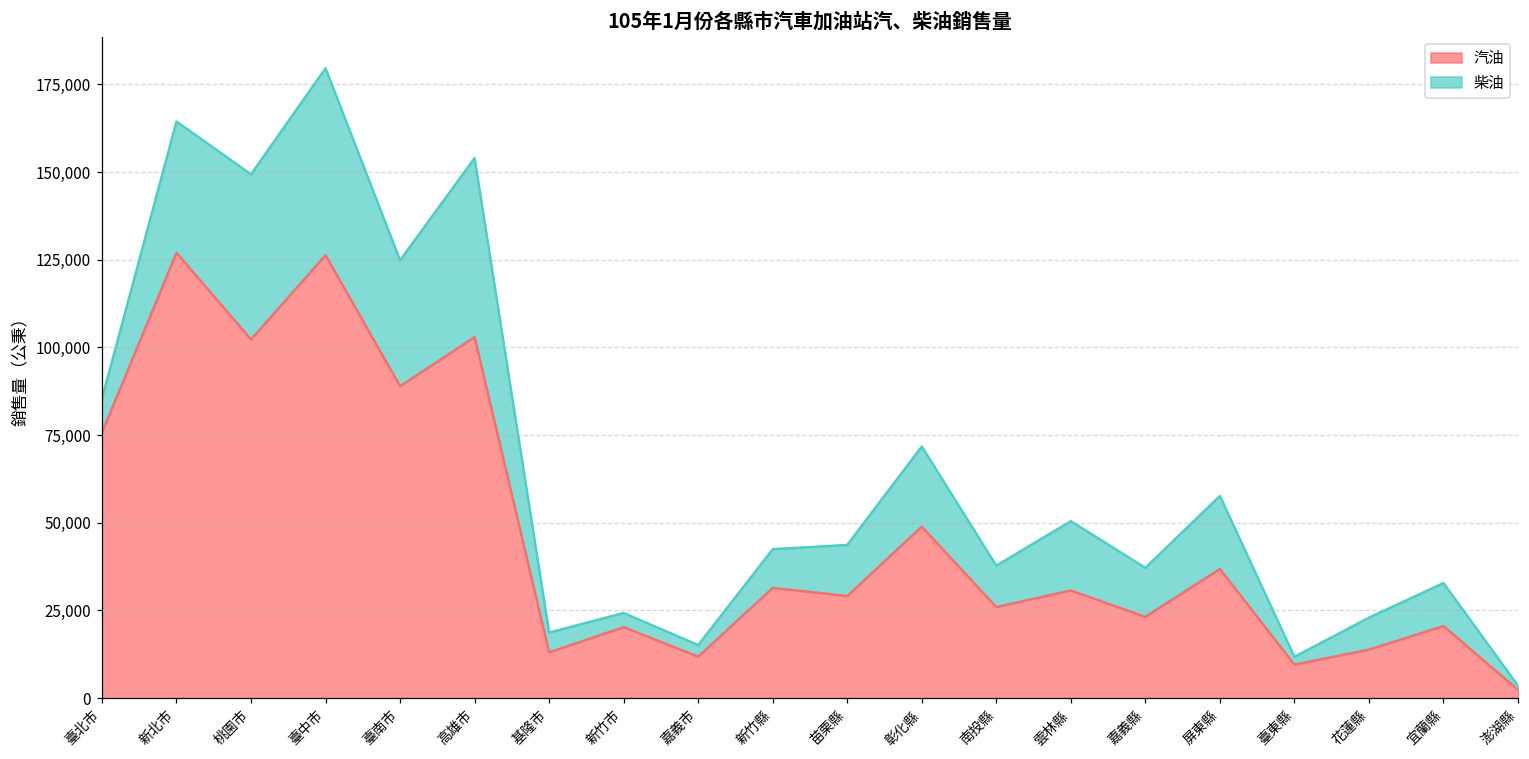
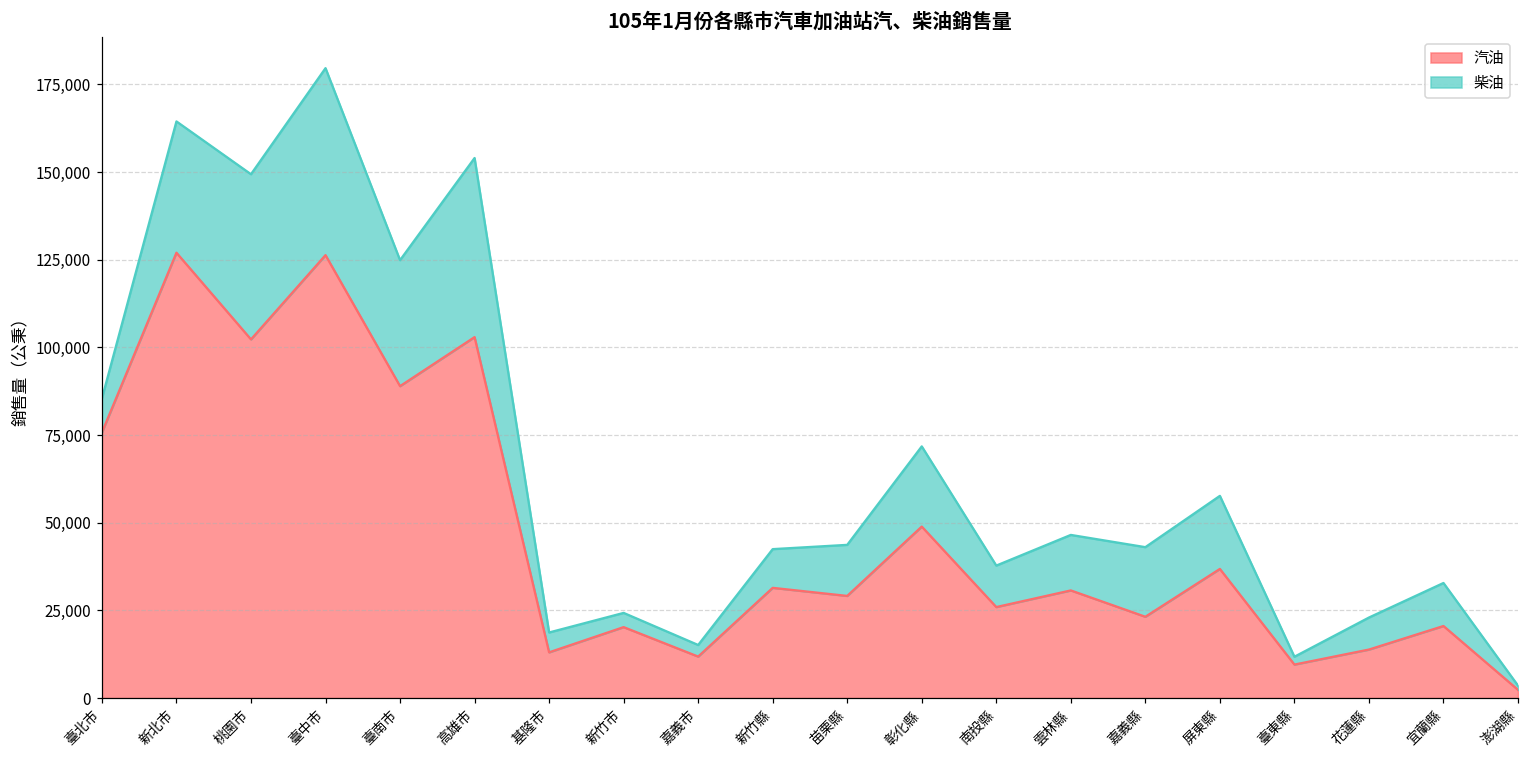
柴油, 雲林縣: 20,000 -> 16,000
柴油, 嘉義縣: 14,000 -> 20,000
